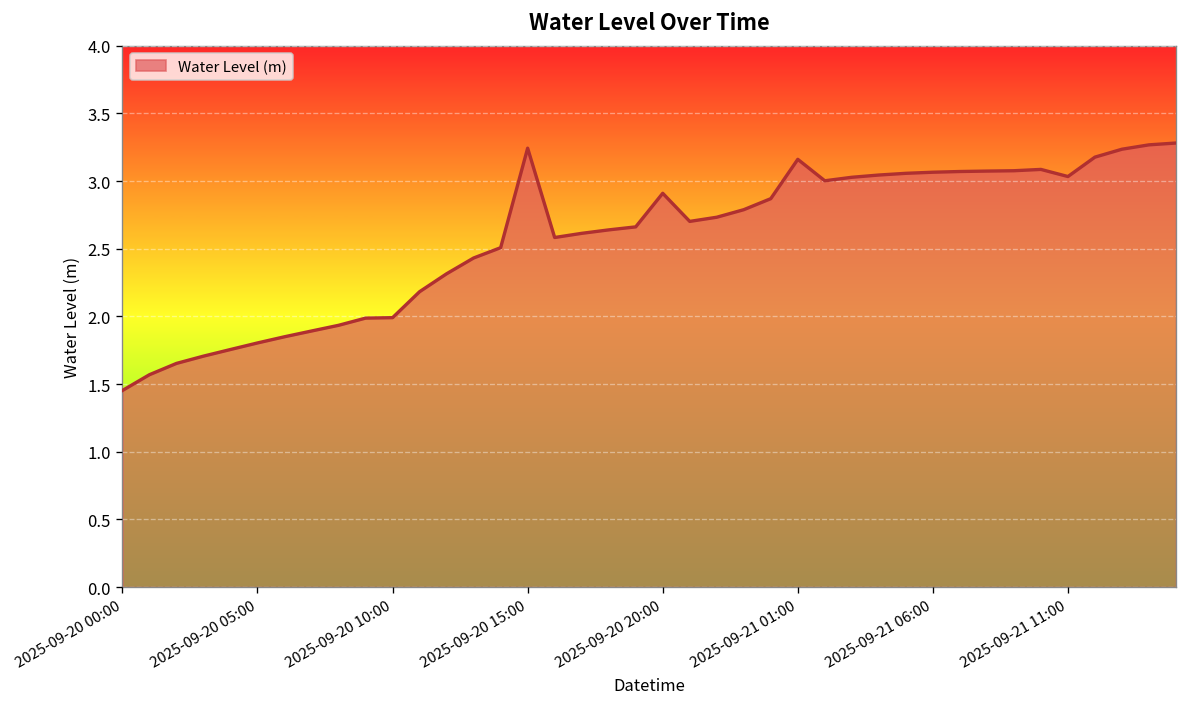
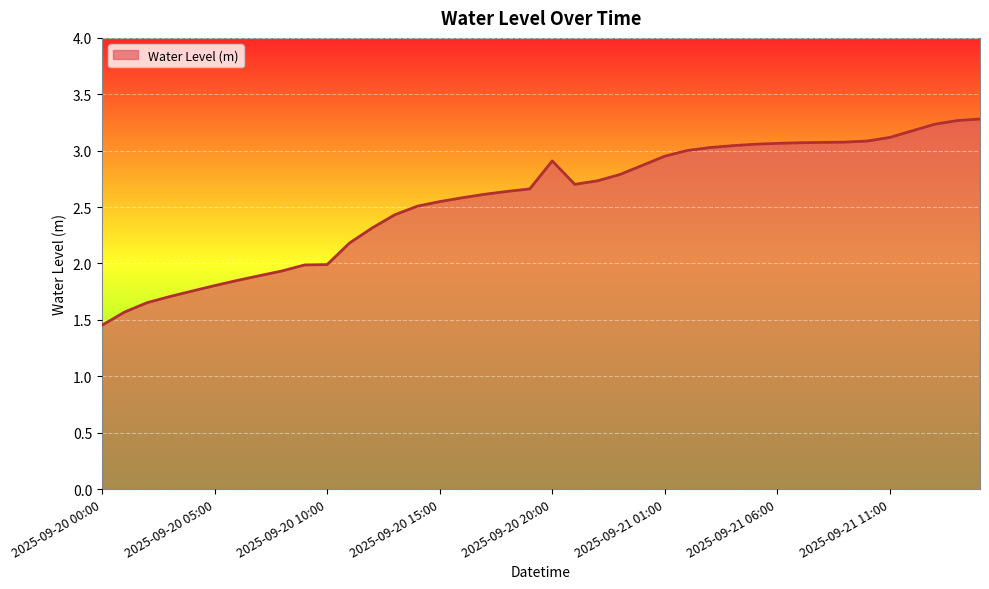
2025-09-20 15:00: 3.24 -> 2.55
2025-09-21 01:00: 3.16 -> 2.95
2025-09-21 11:00: 3.03 -> 3.12
